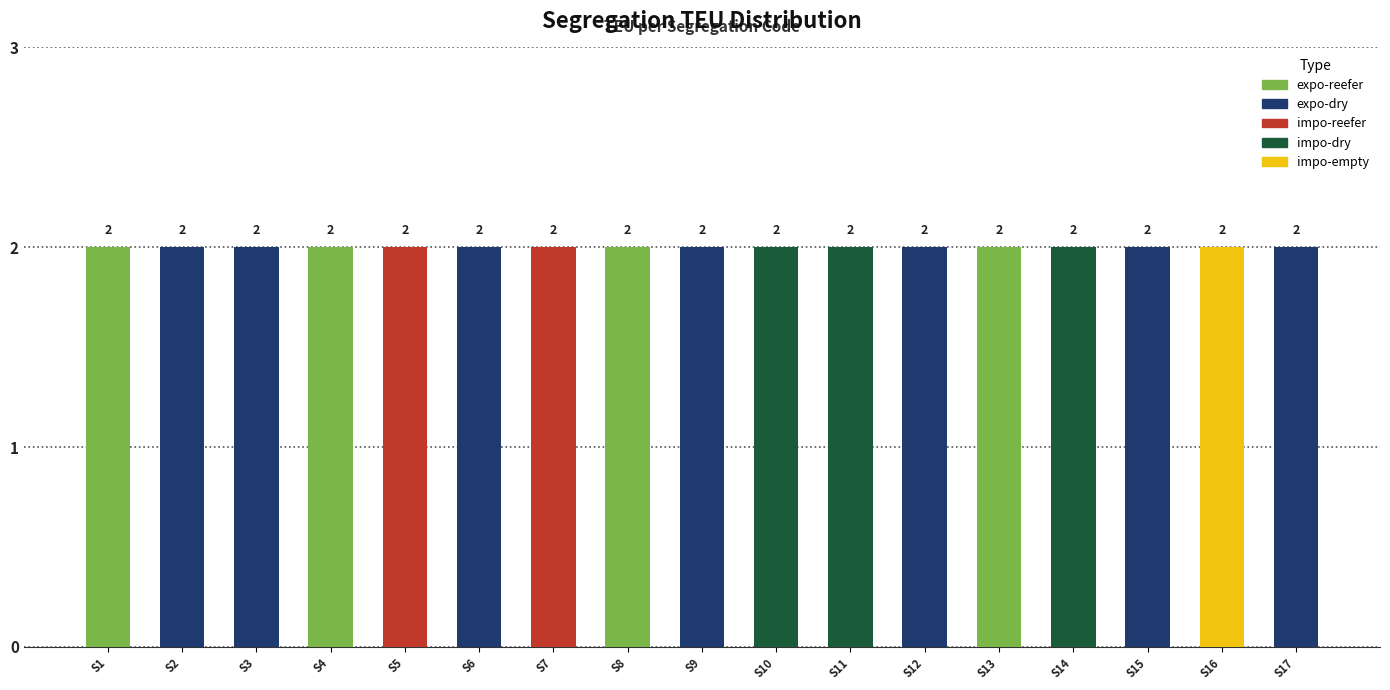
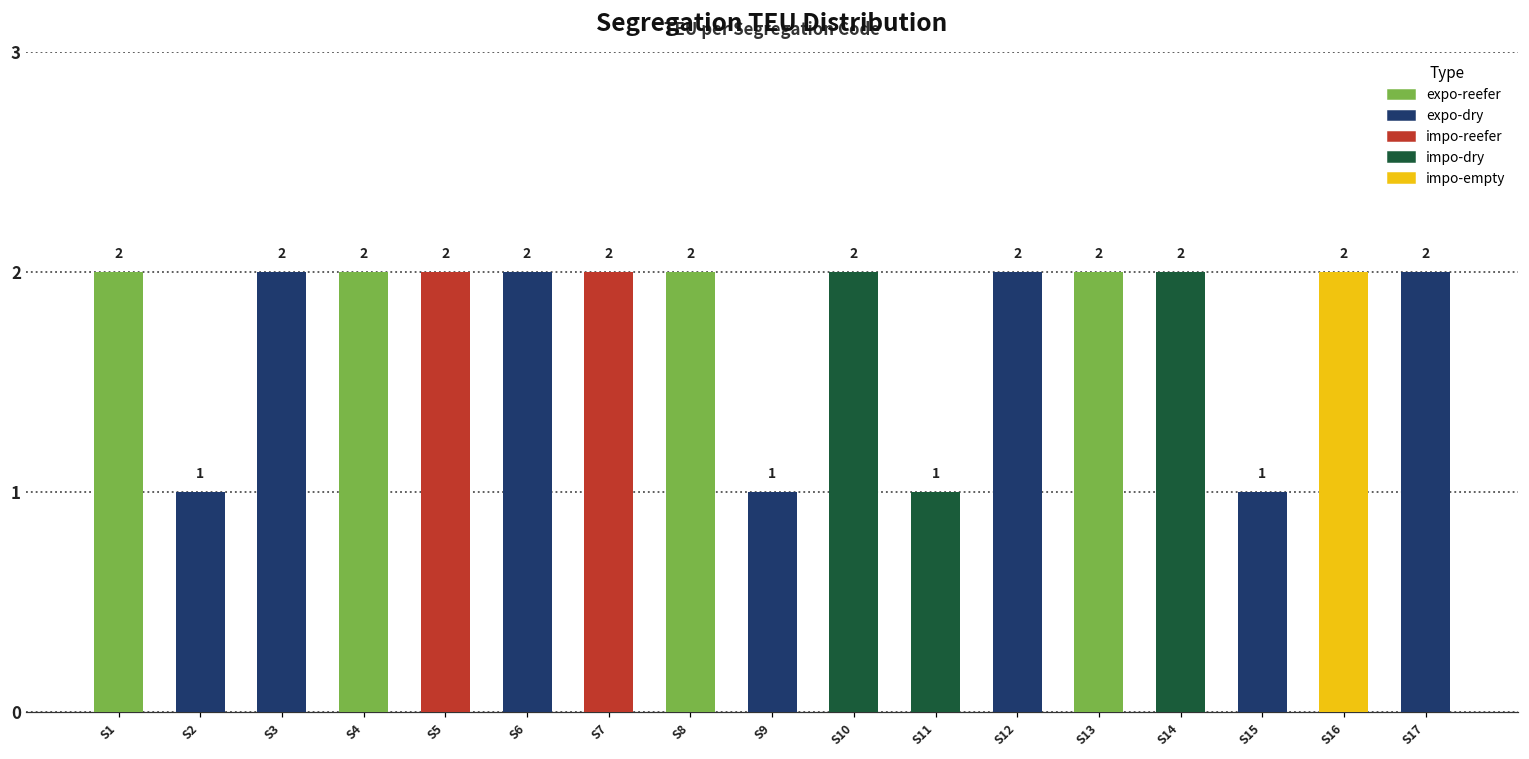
S2: 2 -> 1
S9: 2 -> 1
S11: 2 -> 1
S15: 2 -> 1
